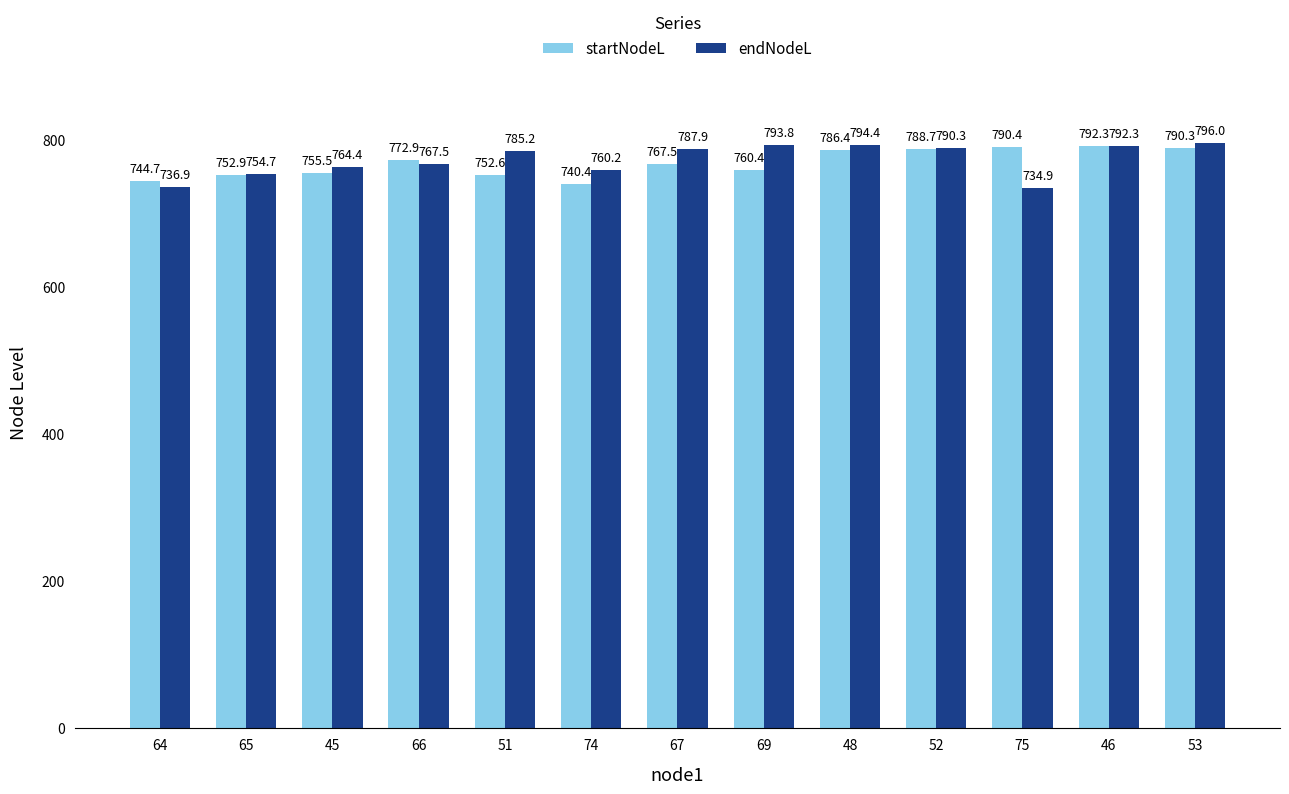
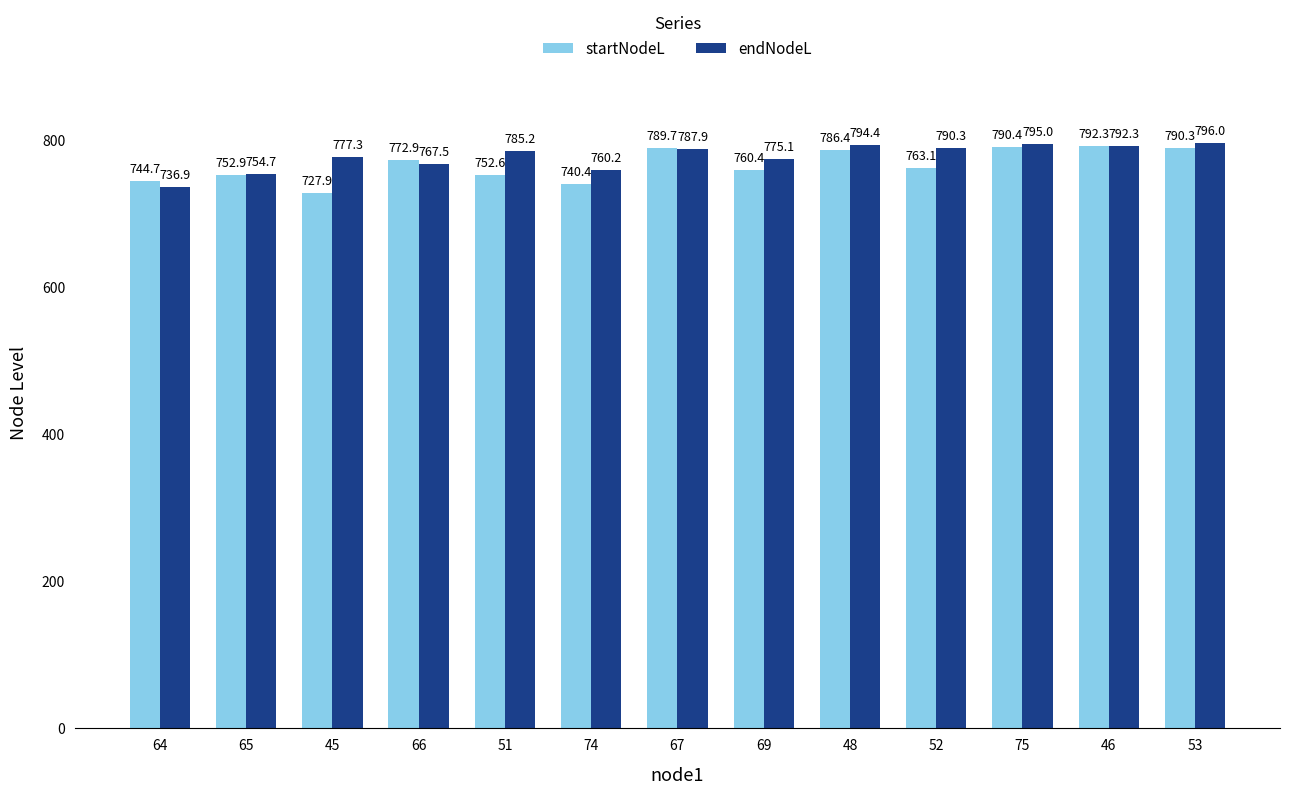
startNodeL, 45: 755.5 -> 727.9
endNodeL, 45: 764.4 -> 777.3
startNodeL, 67: 767.5 -> 789.7
endNodeL, 69: 793.8 -> 775.1
startNodeL, 52: 788.7 -> 763.1
endNodeL, 75: 734.9 -> 795.0
